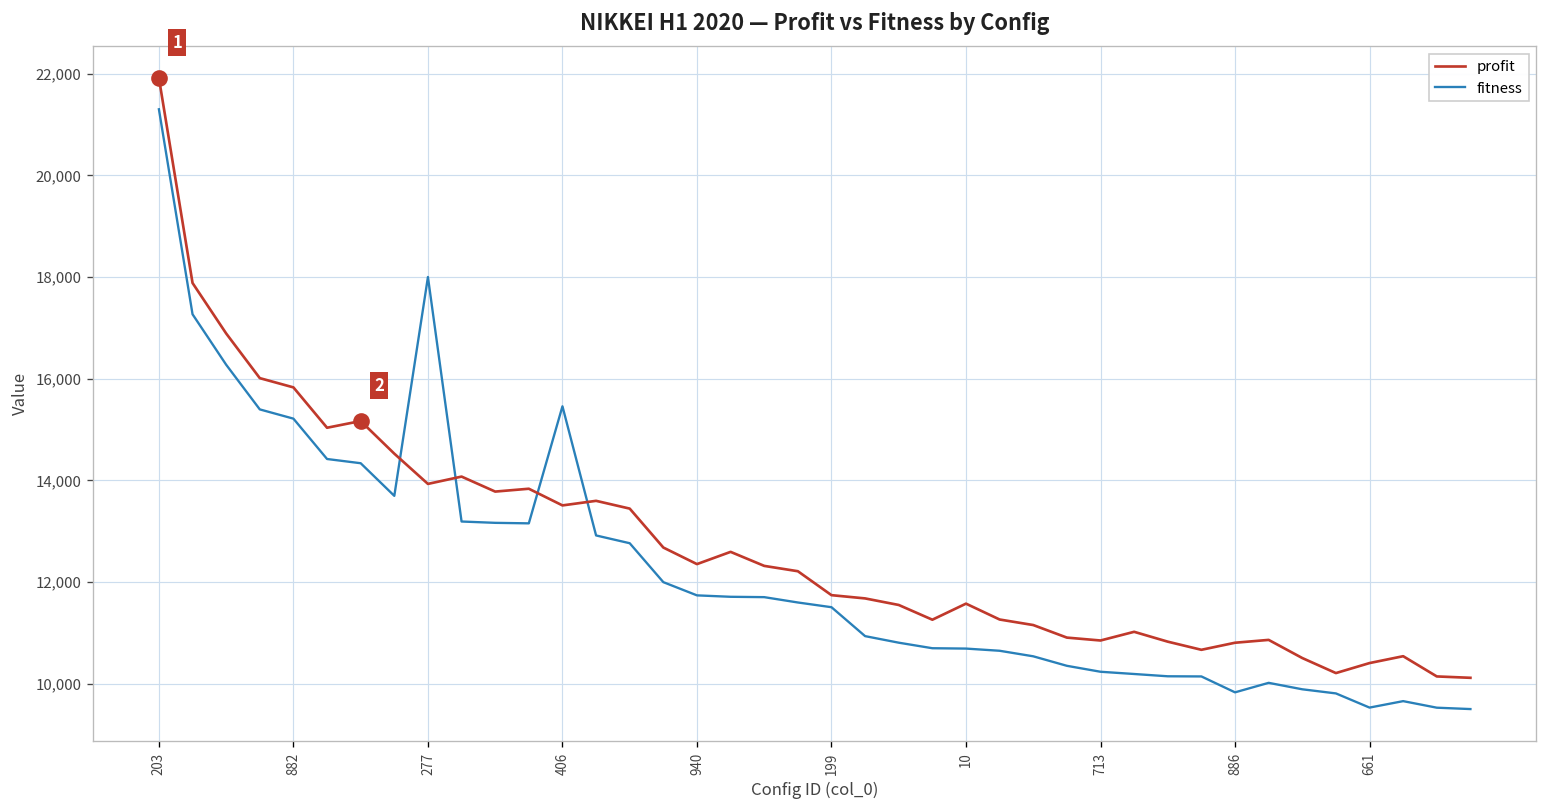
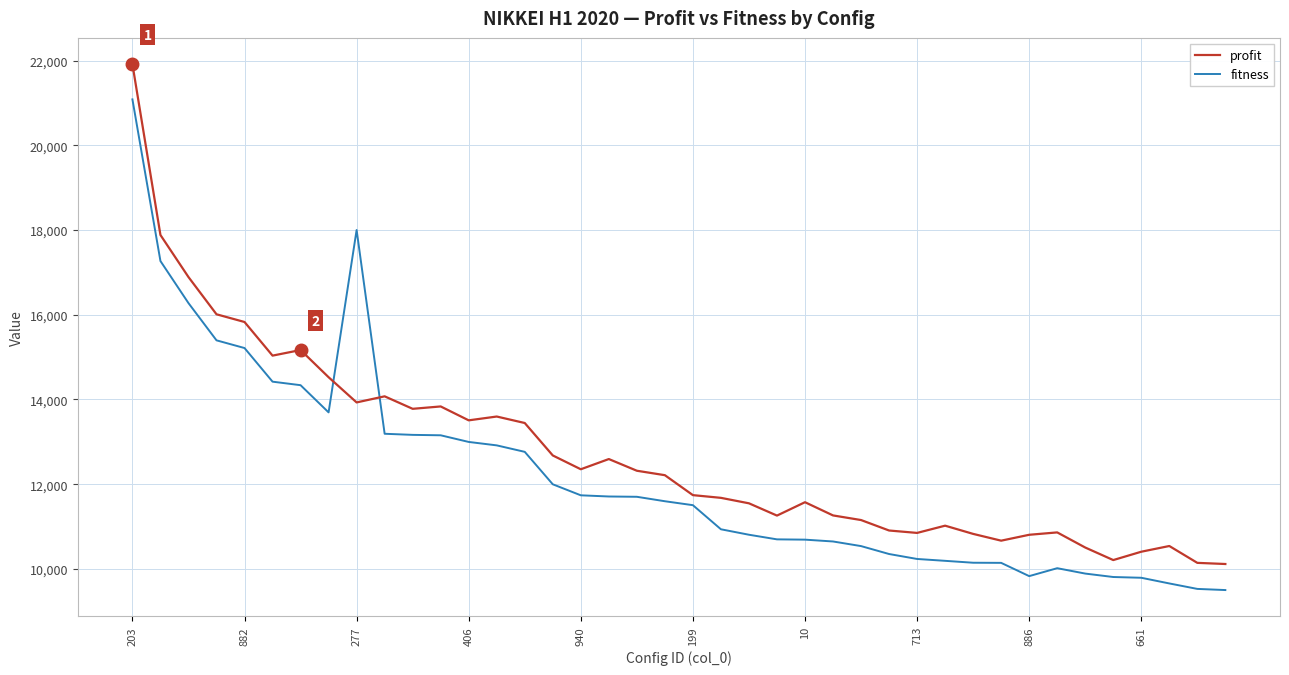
fitness, 203: 21,300 -> 21,100
fitness, 406: 15,500 -> 13,000
fitness, 661: 9,500 -> 9,800
